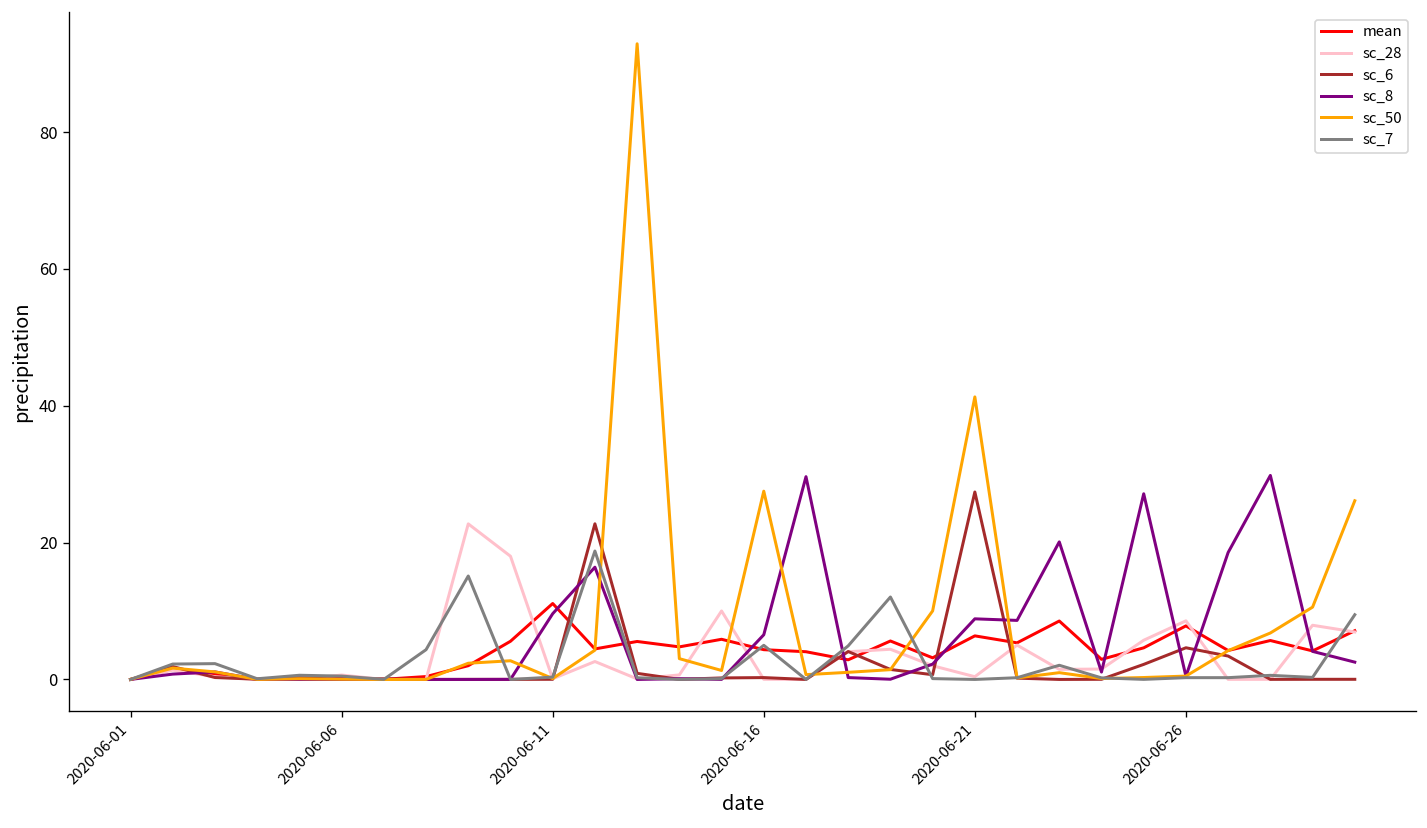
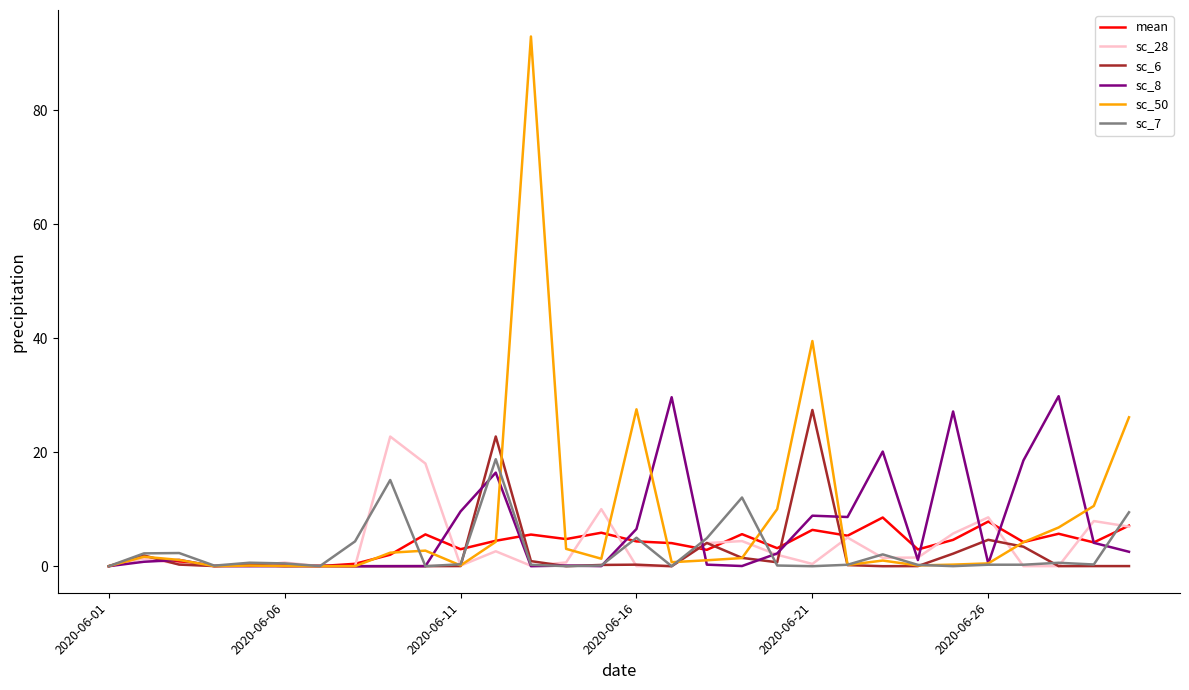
mean, 2020-06-11: 11 -> 3
sc_50, 2020-06-21: 41 -> 40
